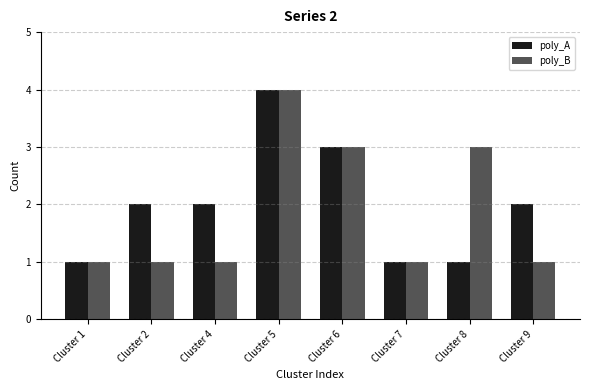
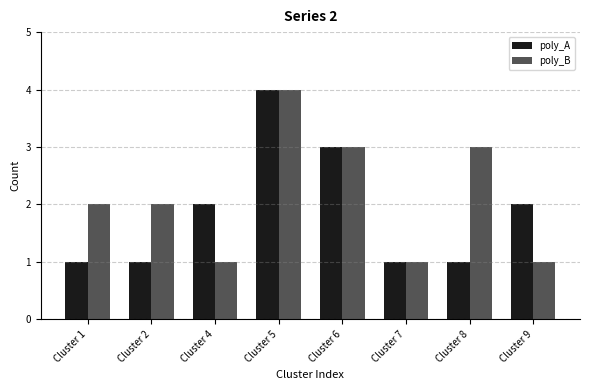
poly_B, Cluster 1: 1 -> 2
poly_A, Cluster 2: 2 -> 1
poly_B, Cluster 2: 1 -> 2
